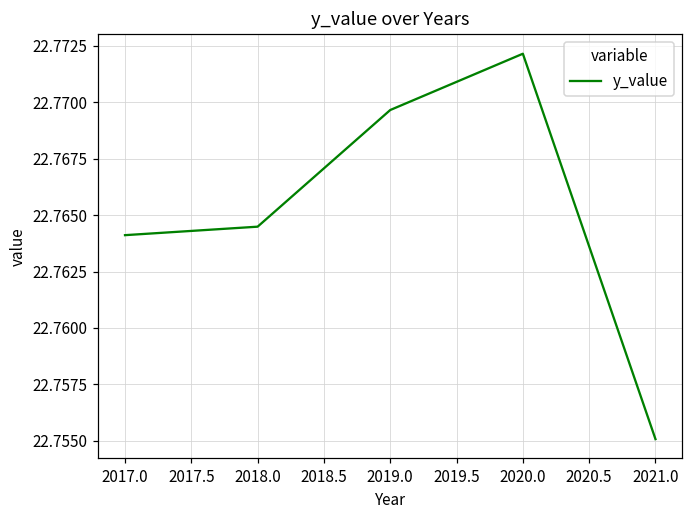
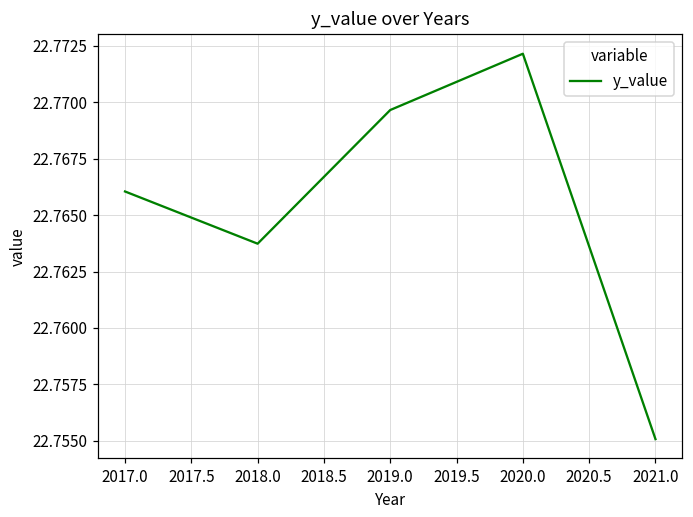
2017.0: 22.7641 -> 22.7660
2018.0: 22.7645 -> 22.7637
